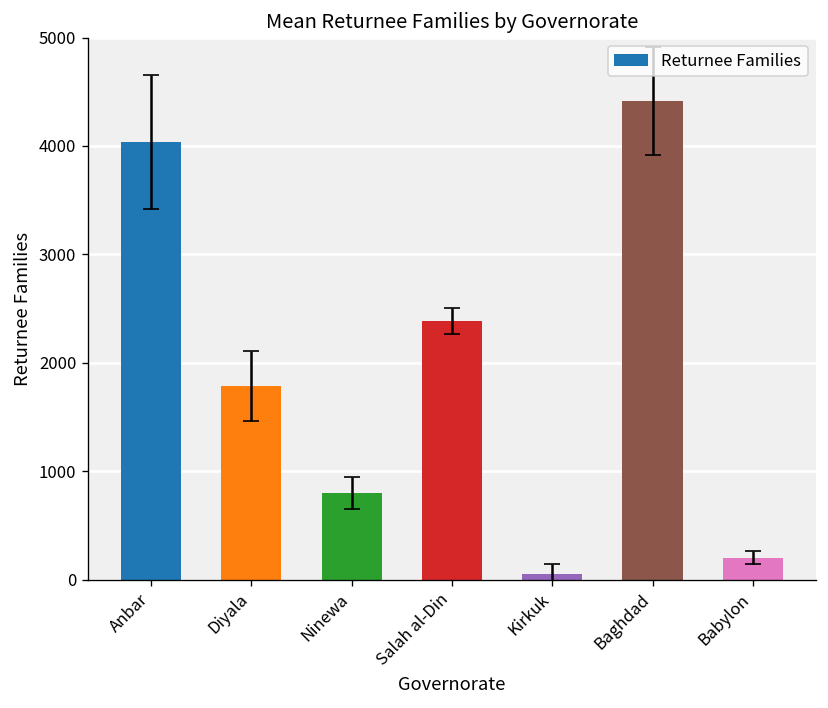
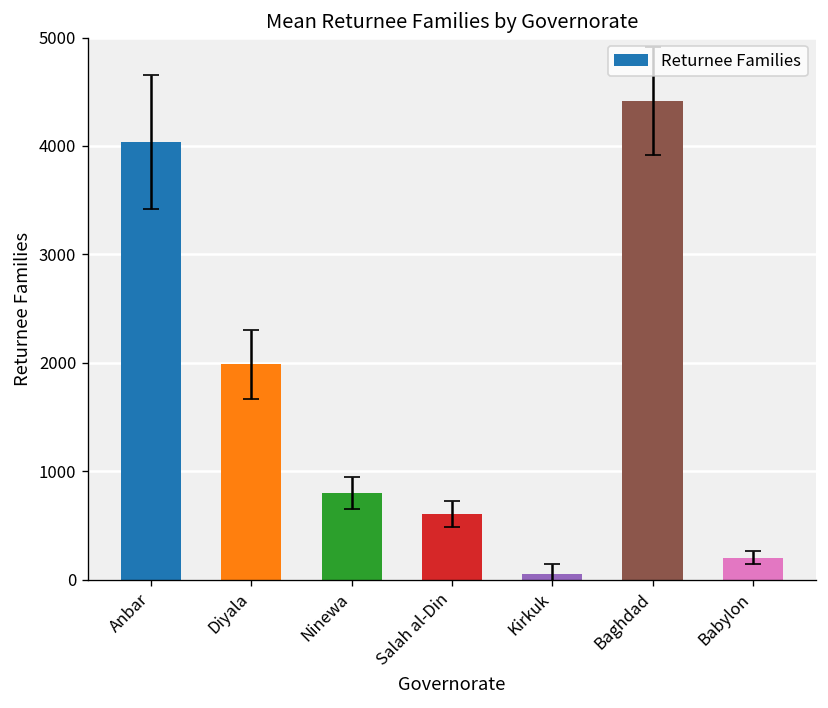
Returnee Families, Diyala: 1800 -> 2000
Returnee Families, Salah al-Din: 2400 -> 600
